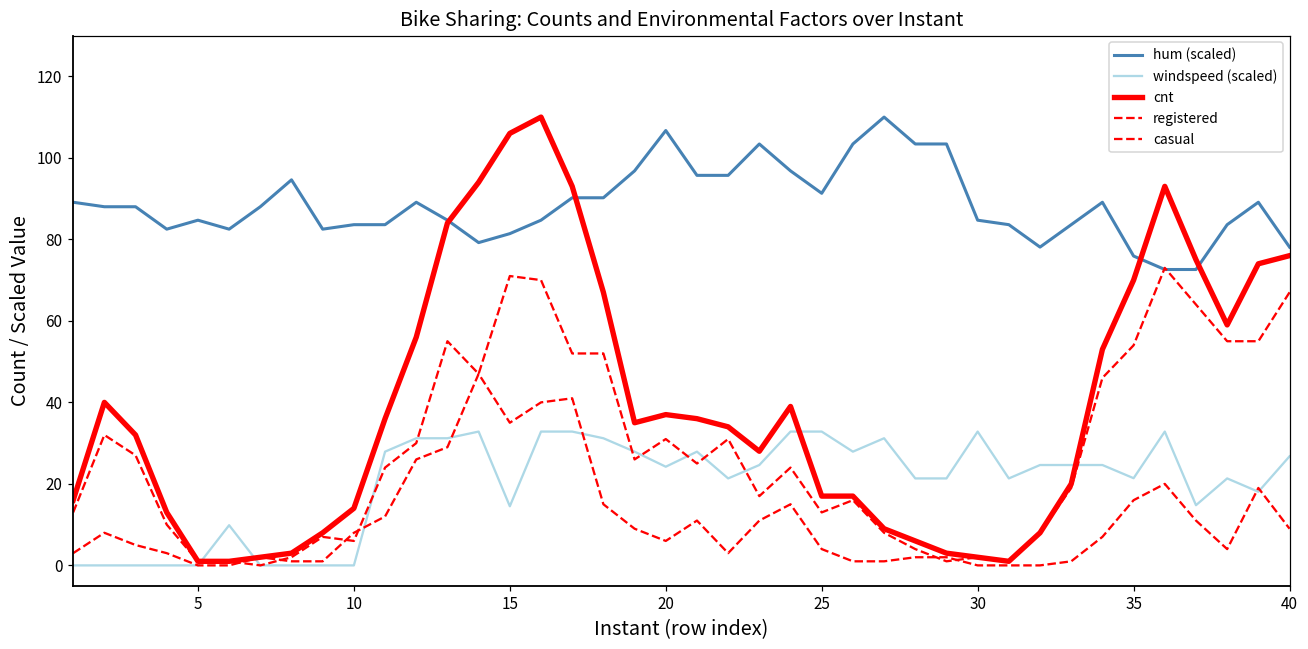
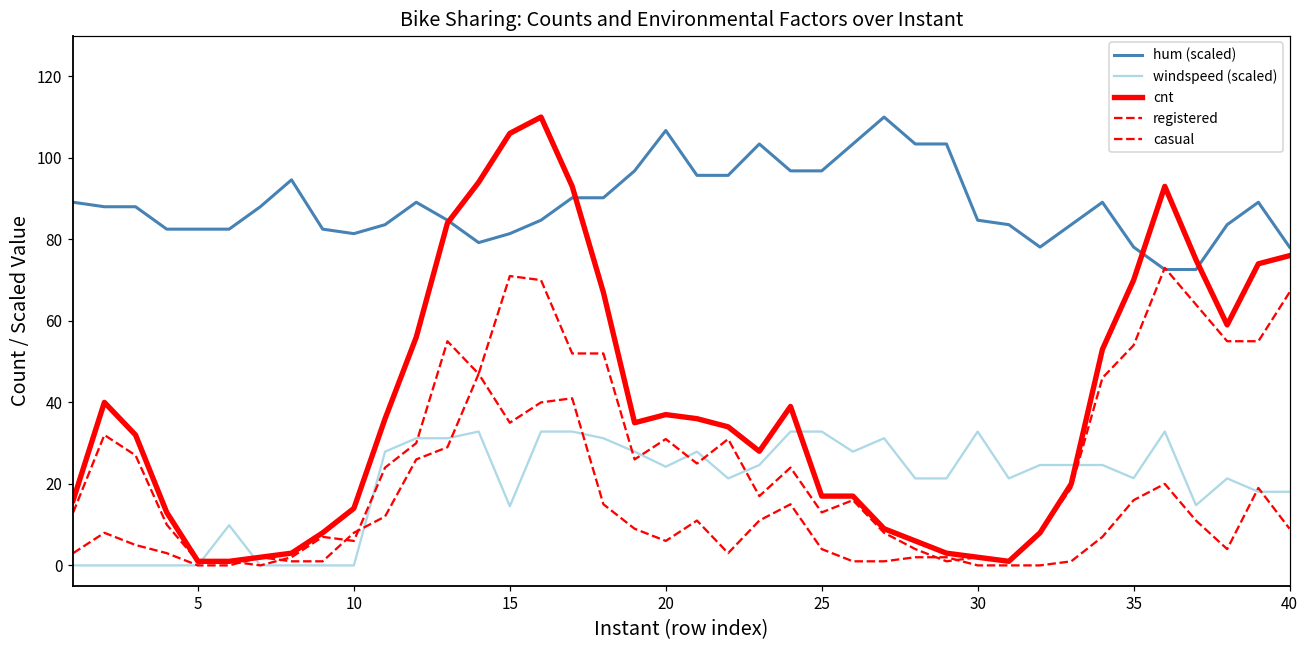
hum (scaled), 5: 85 -> 83
hum (scaled), 10: 84 -> 81
hum (scaled), 25: 91 -> 97
hum (scaled), 35: 76 -> 78
windspeed (scaled), 40: 27 -> 18
